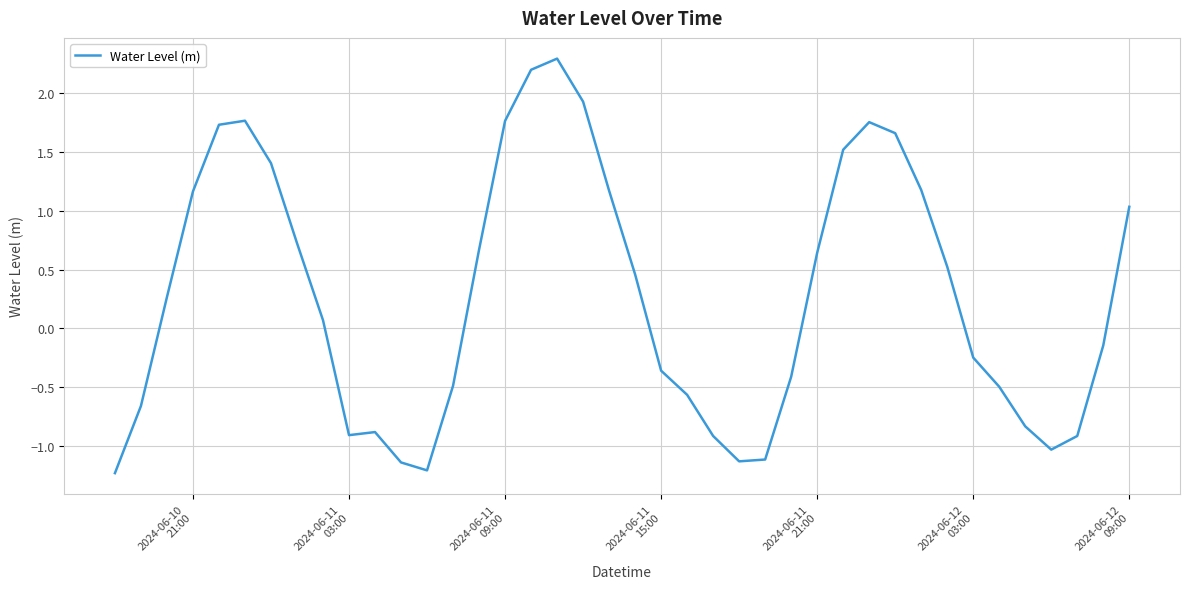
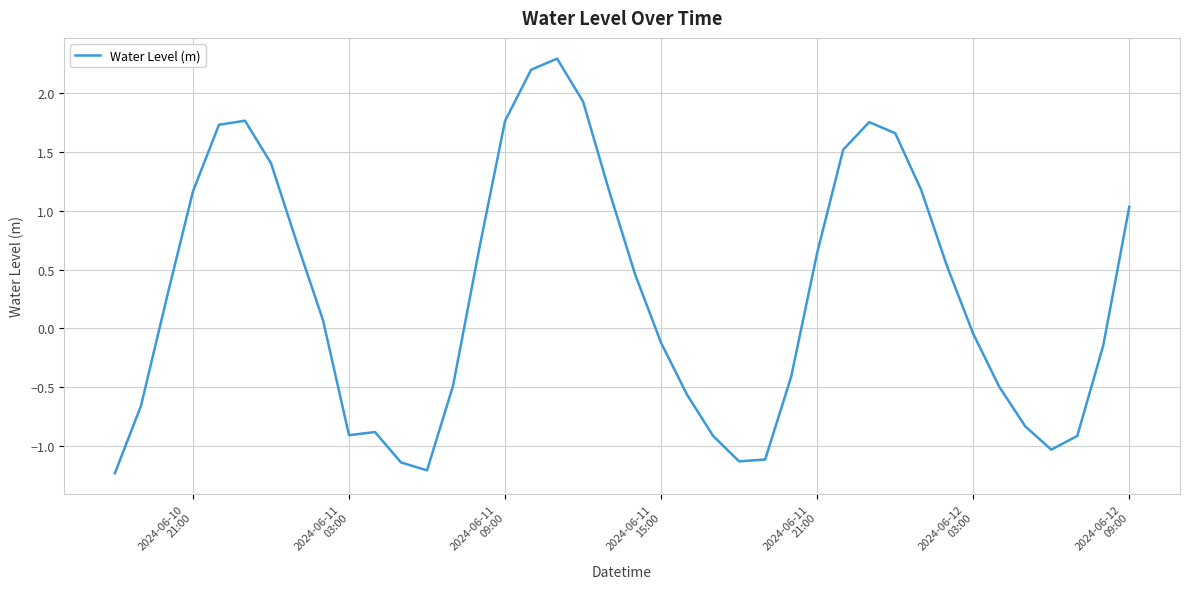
2024-06-11 15:00: -0.36 -> -0.12
2024-06-12 03:00: -0.25 -> -0.05
